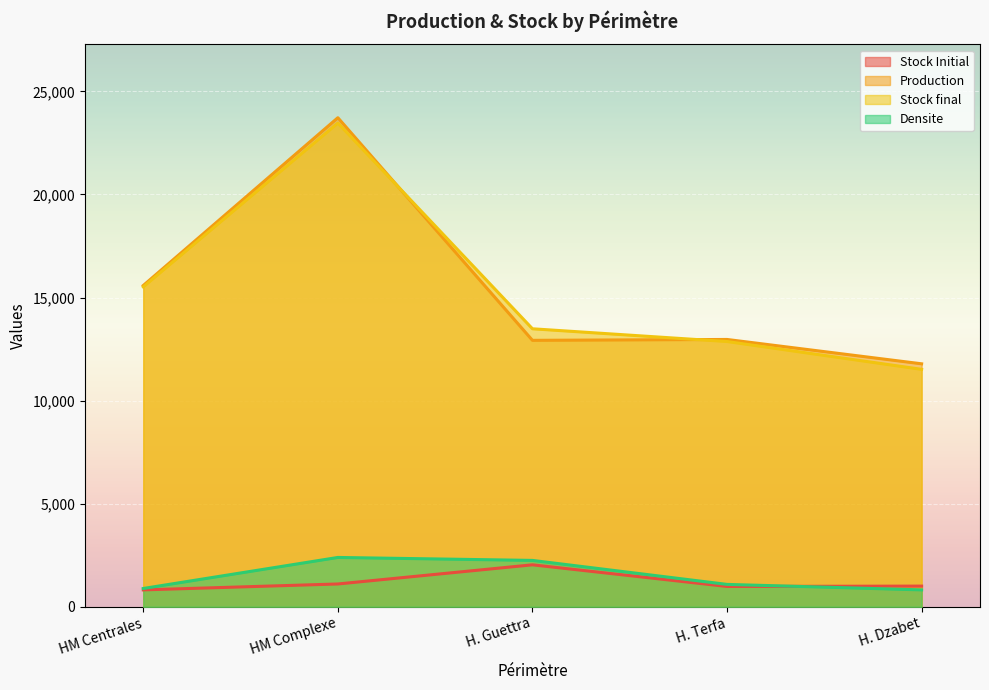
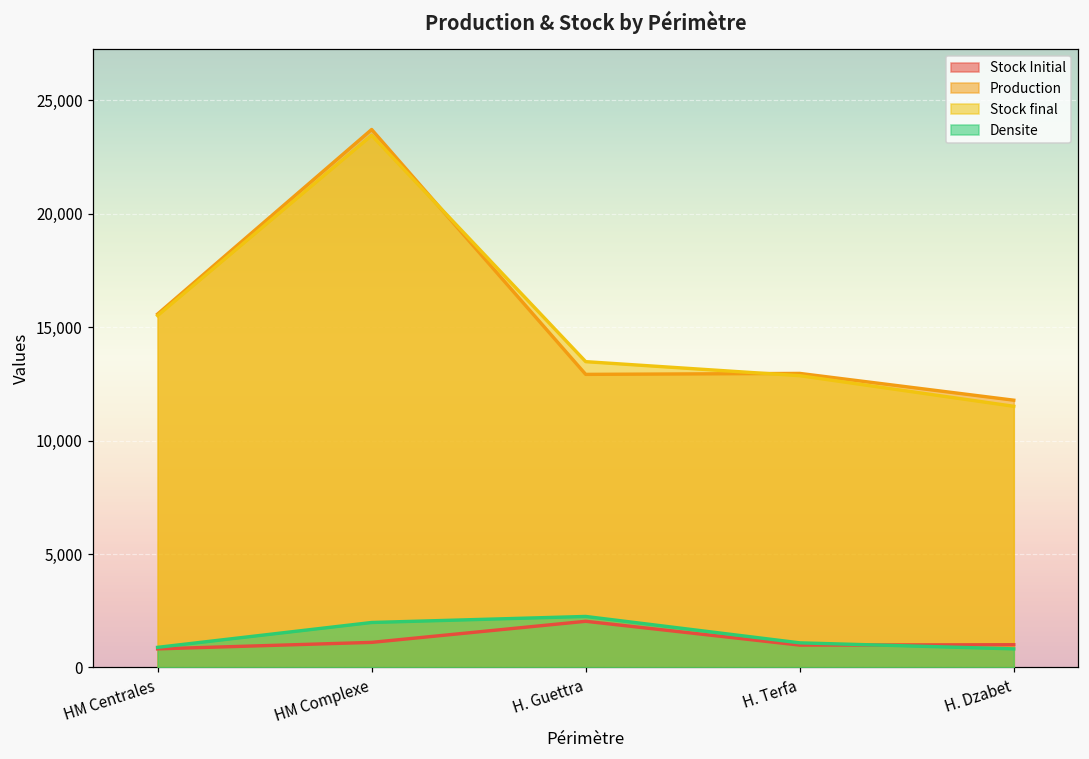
Densite, HM Complexe: 2,400 -> 2,000
